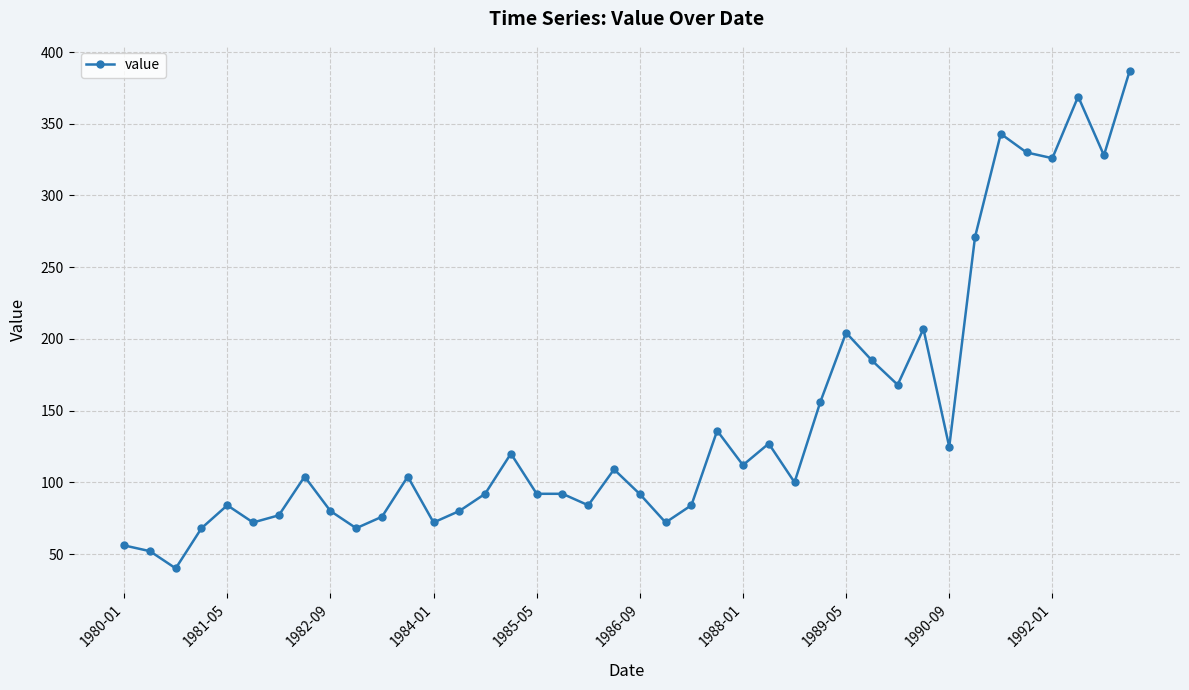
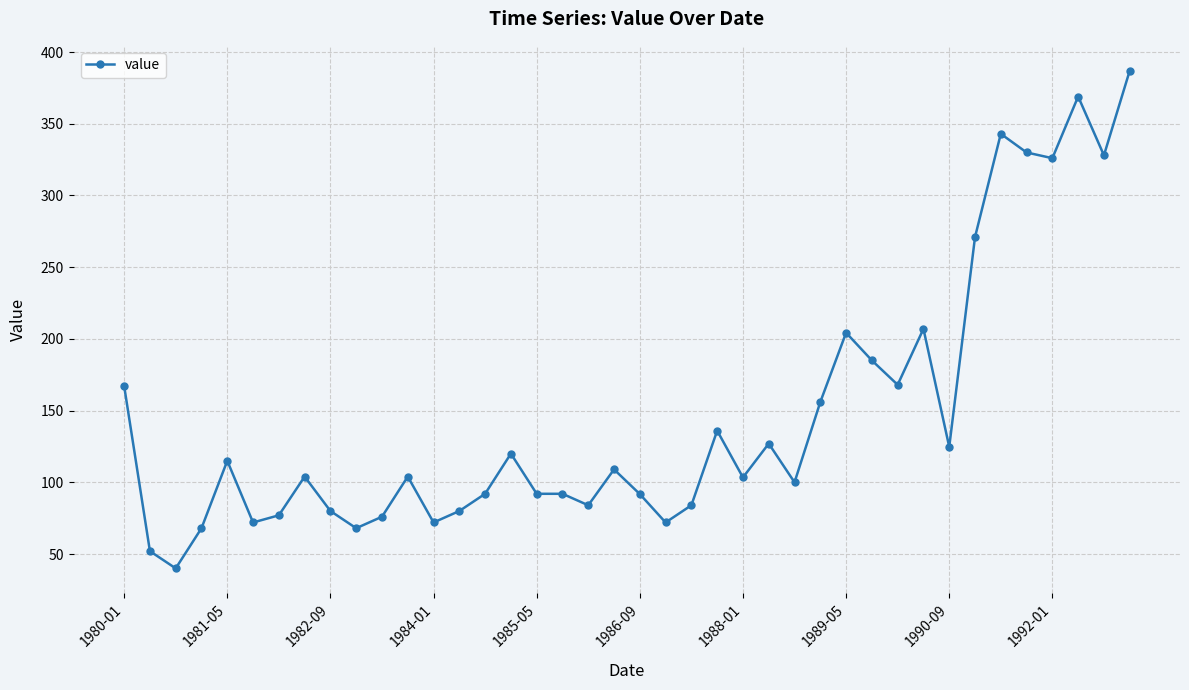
1980-01: 56 -> 167
1981-05: 84 -> 115
1988-01: 112 -> 103
